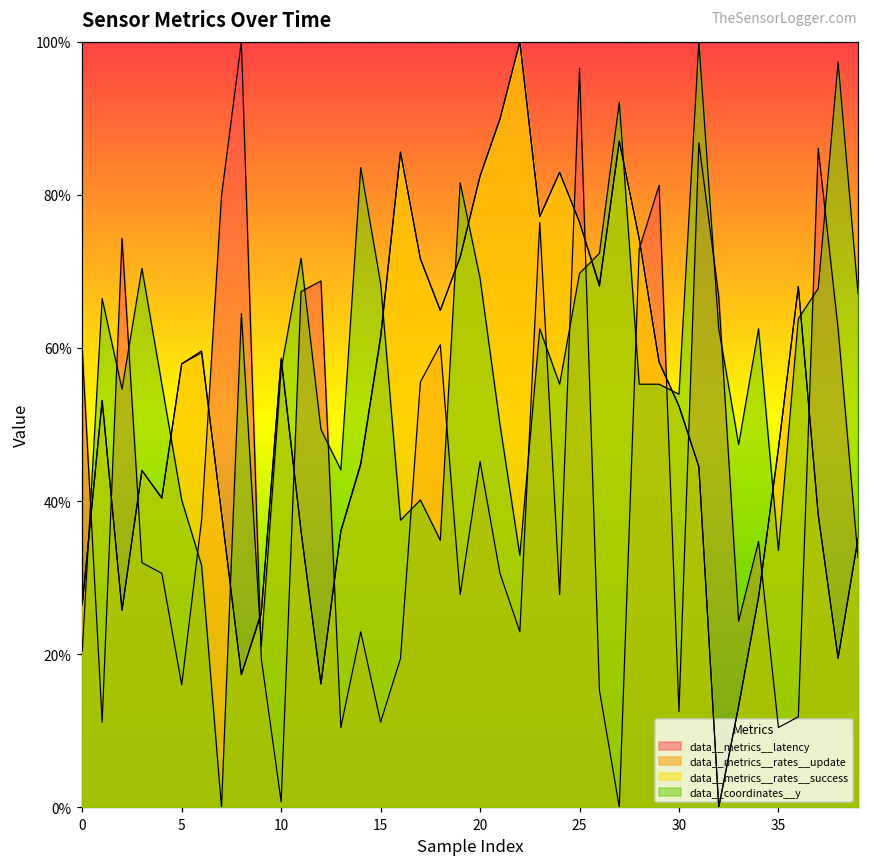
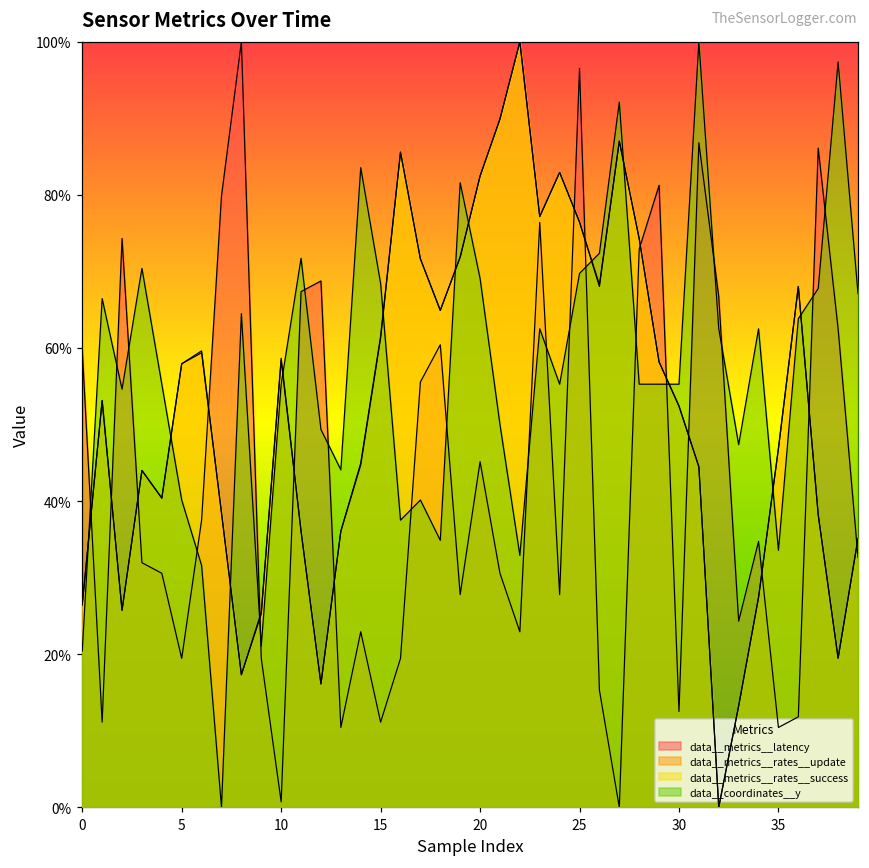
data__metrics__latency, 5: 16% -> 19%
data__coordinates__y, 10: 57% -> 55%
data__coordinates__y, 30: 54% -> 55%
